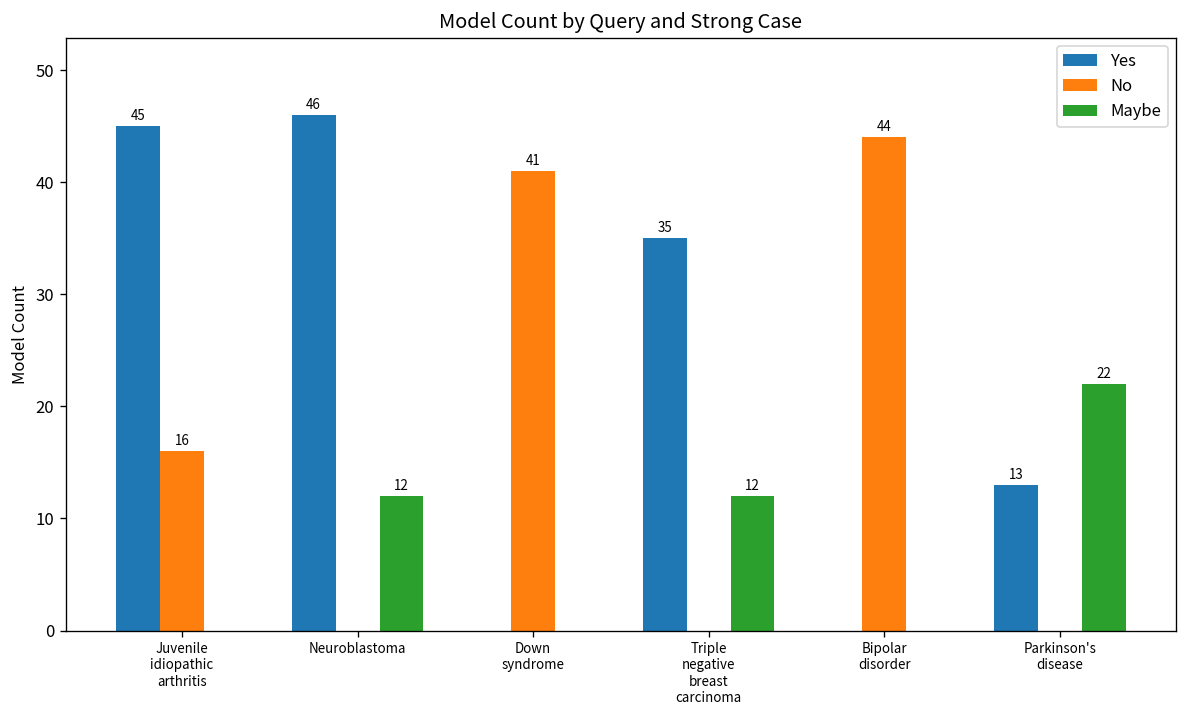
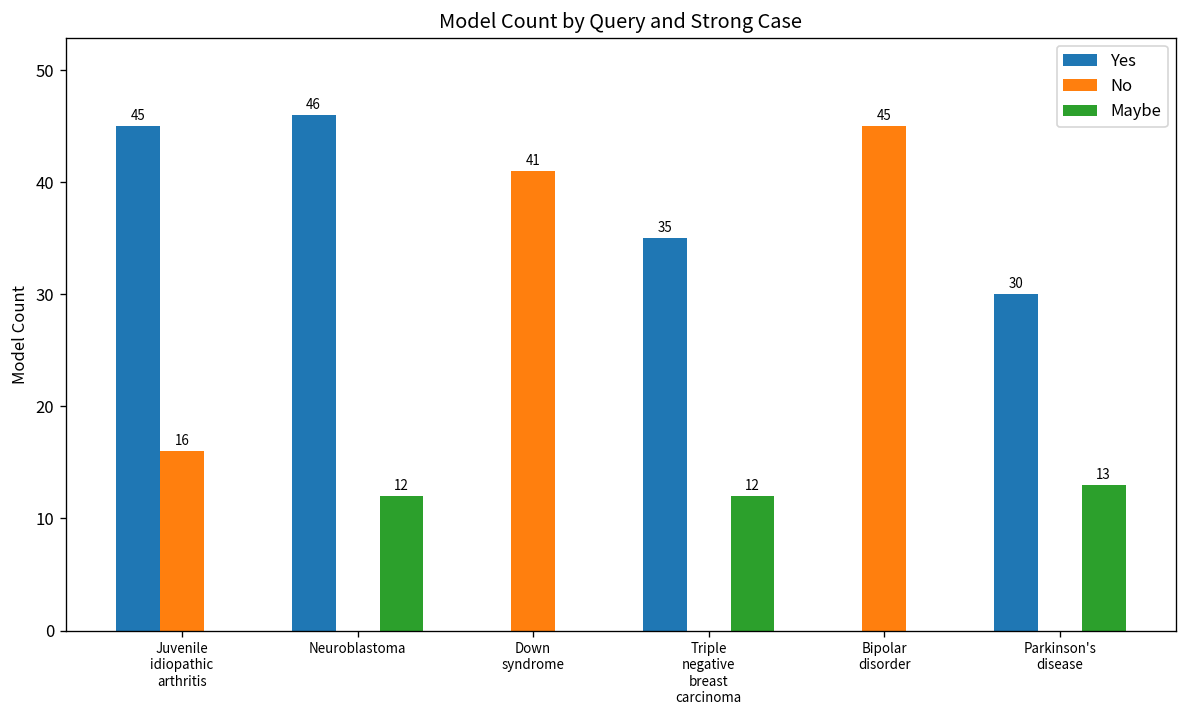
No, Bipolar disorder: 44 -> 45
Yes, Parkinson's disease: 13 -> 30
Maybe, Parkinson's disease: 22 -> 13
